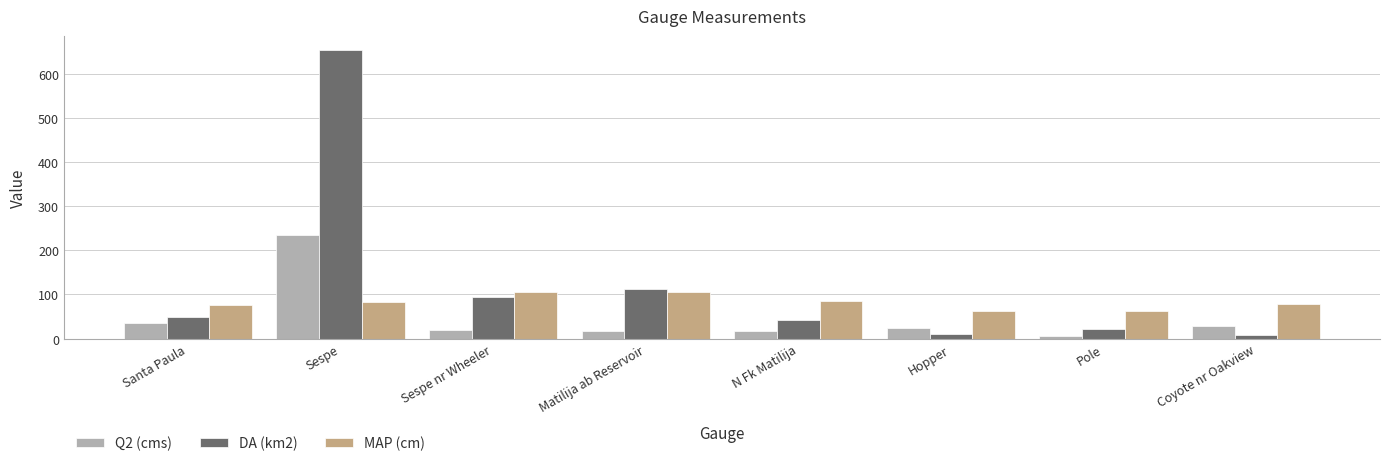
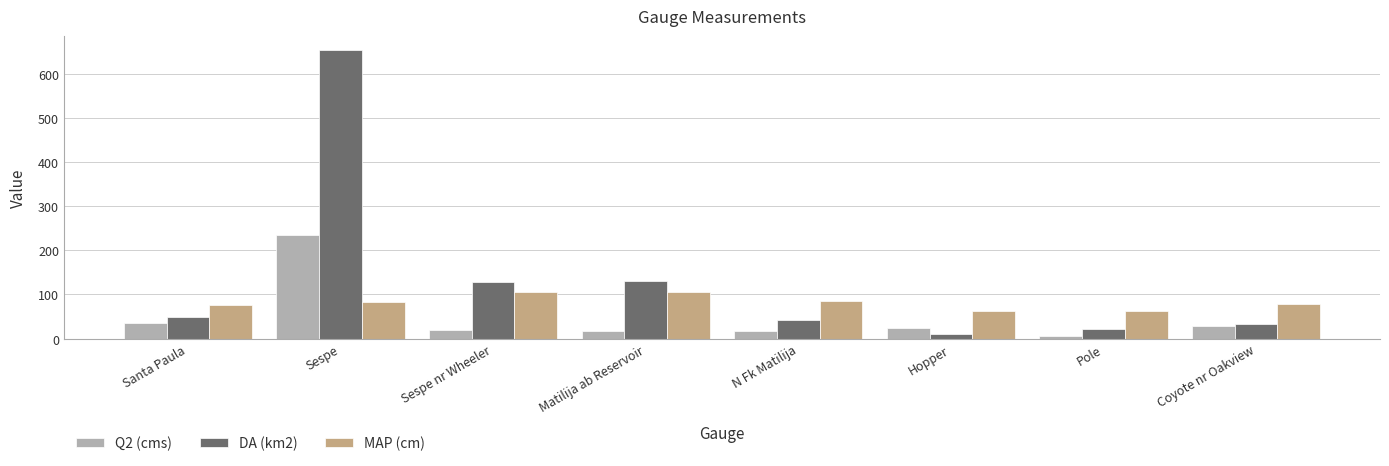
DA (km2), Sespe nr Wheeler: 90 -> 130
DA (km2), Matilija ab Reservoir: 110 -> 130
DA (km2), Coyote nr Oakview: 10 -> 30
